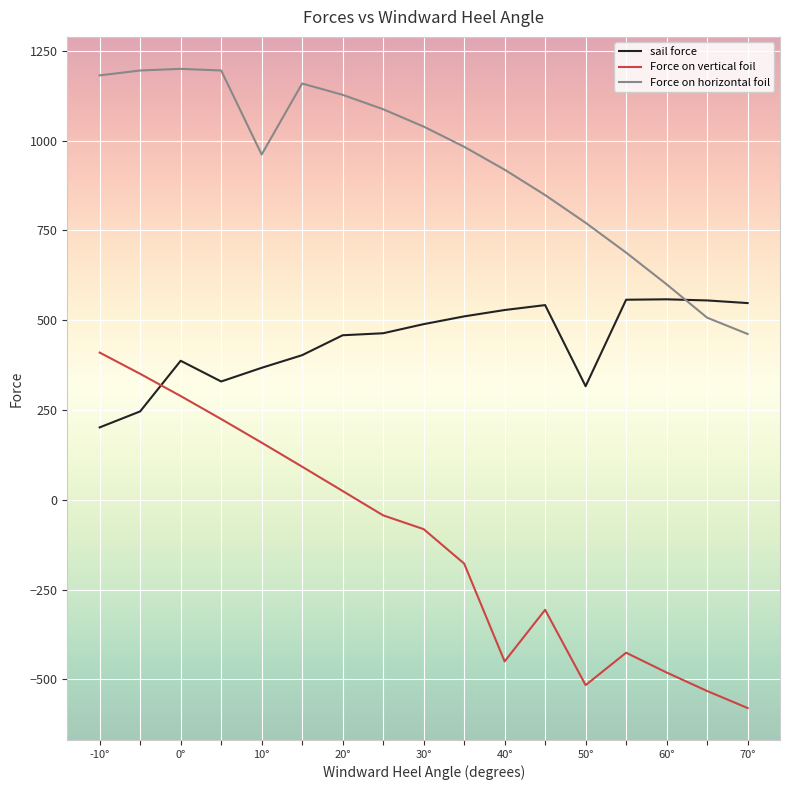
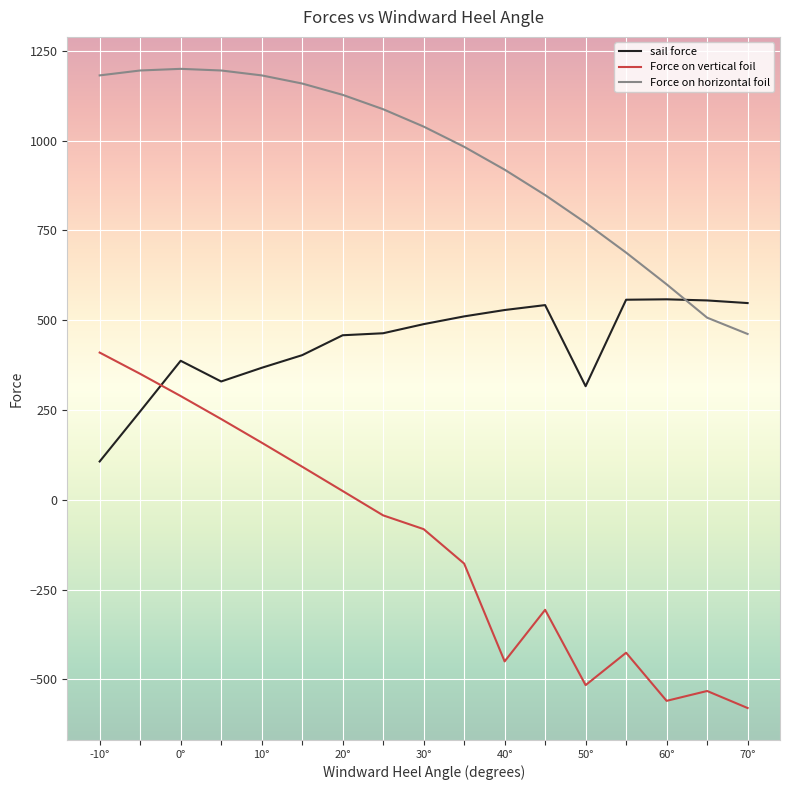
sail force, -10°: 200 -> 110
Force on horizontal foil, 10°: 960 -> 1180
Force on vertical foil, 60°: -480 -> -560
